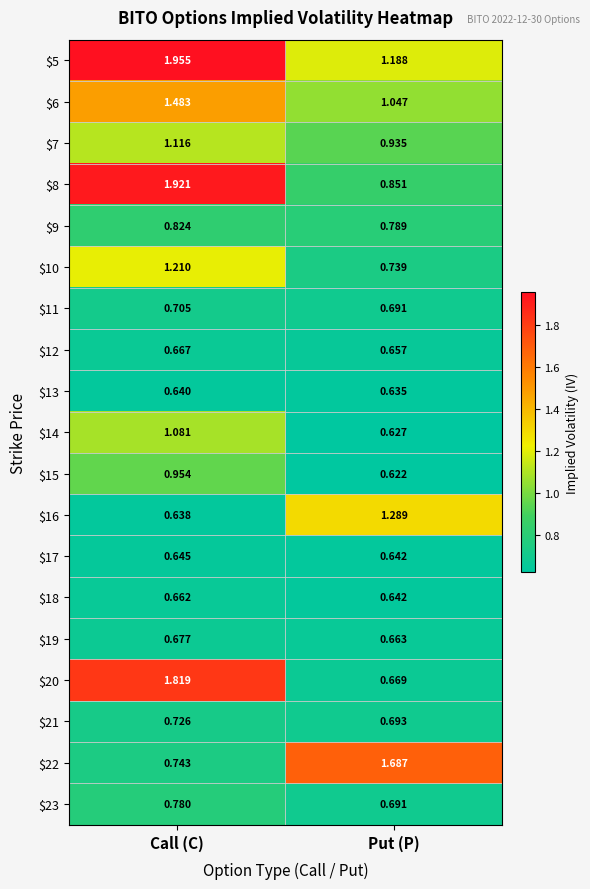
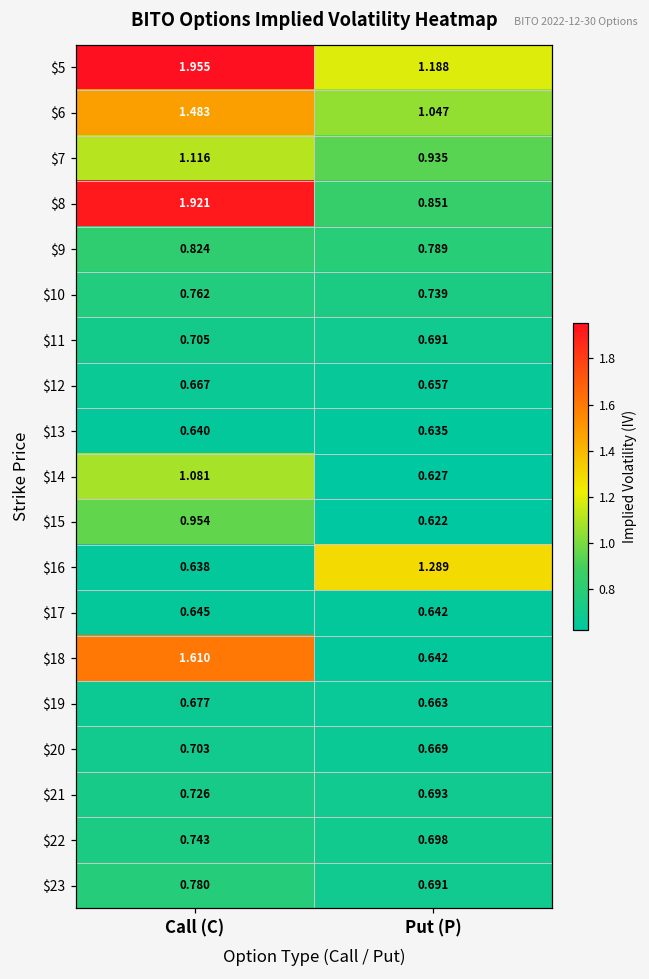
$10, Call (C): 1.210 -> 0.762
$18, Call (C): 0.662 -> 1.610
$20, Call (C): 1.819 -> 0.703
$22, Put (P): 1.687 -> 0.698
